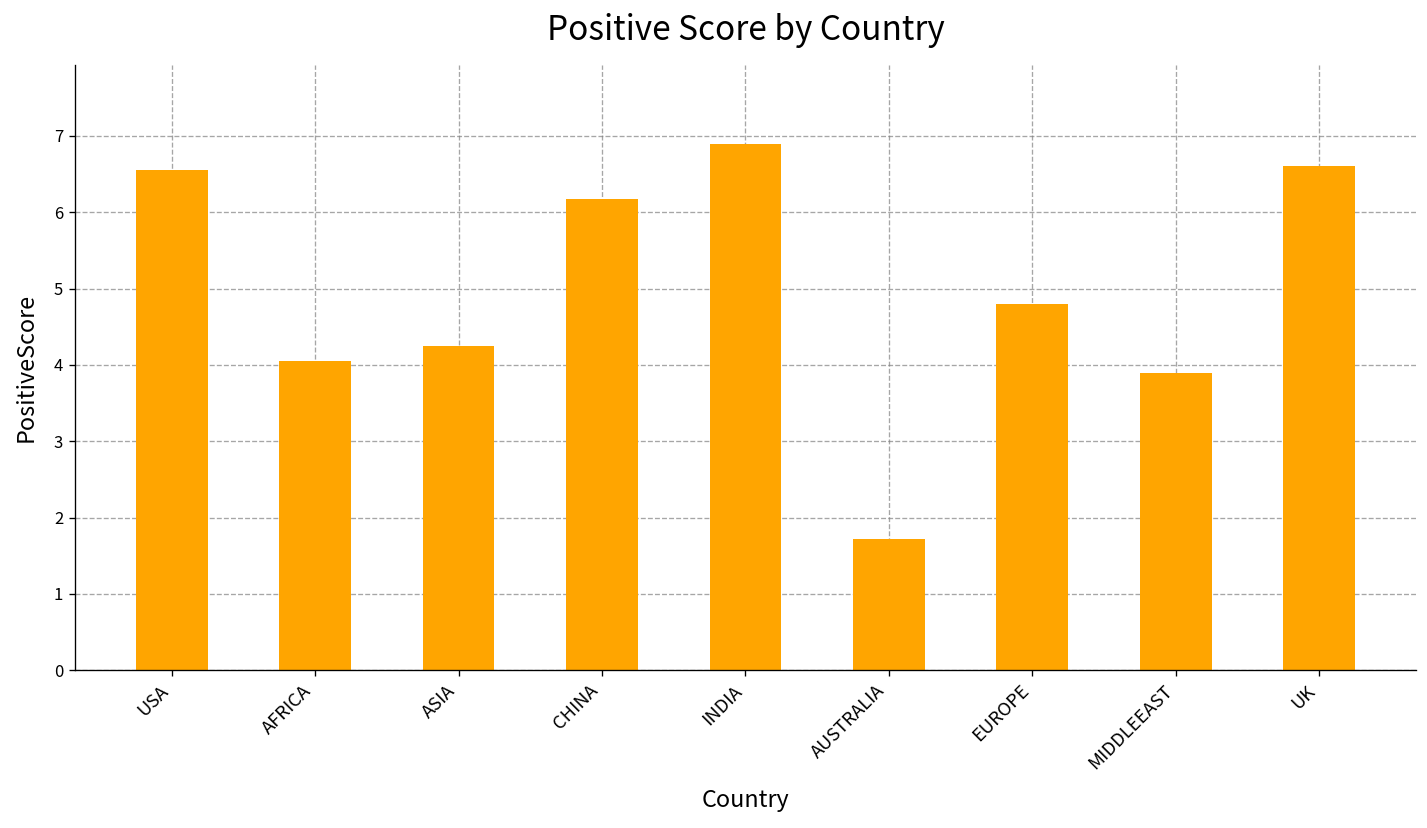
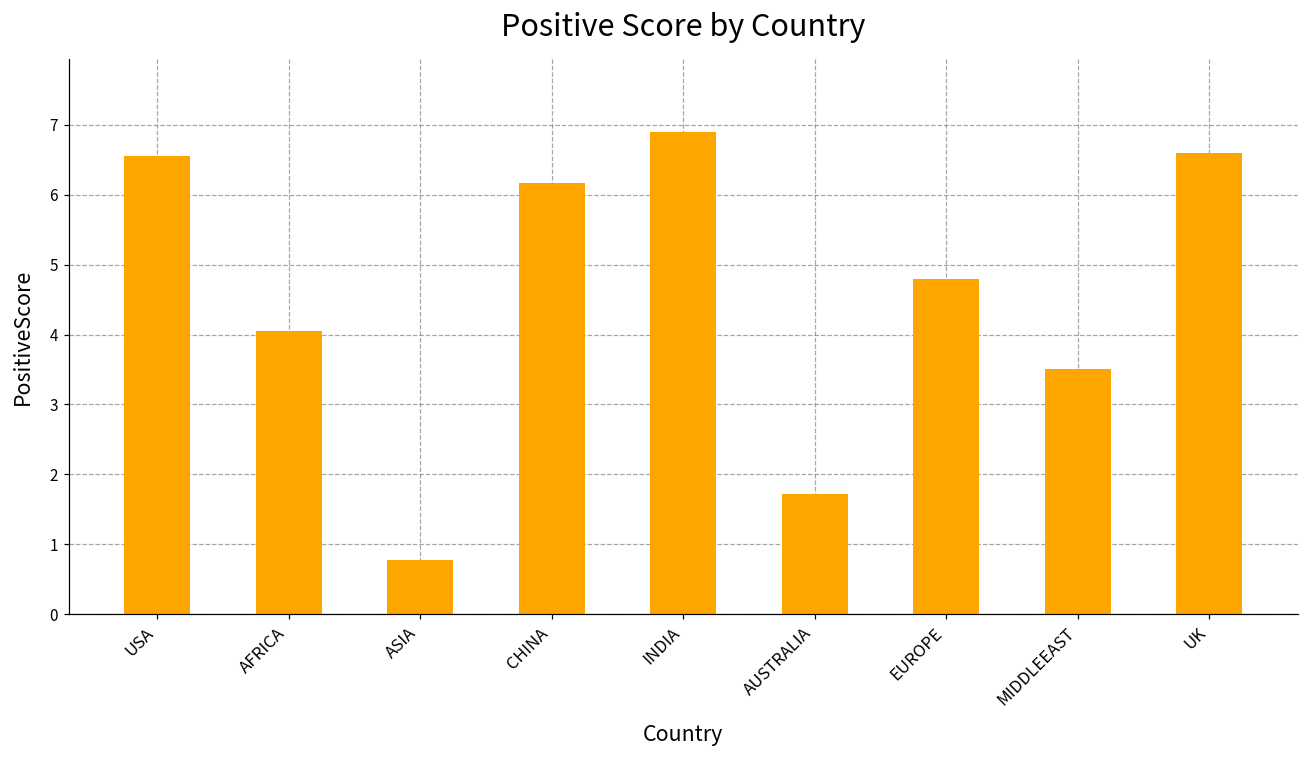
ASIA: 4.3 -> 0.8
MIDDLEEAST: 3.9 -> 3.5
